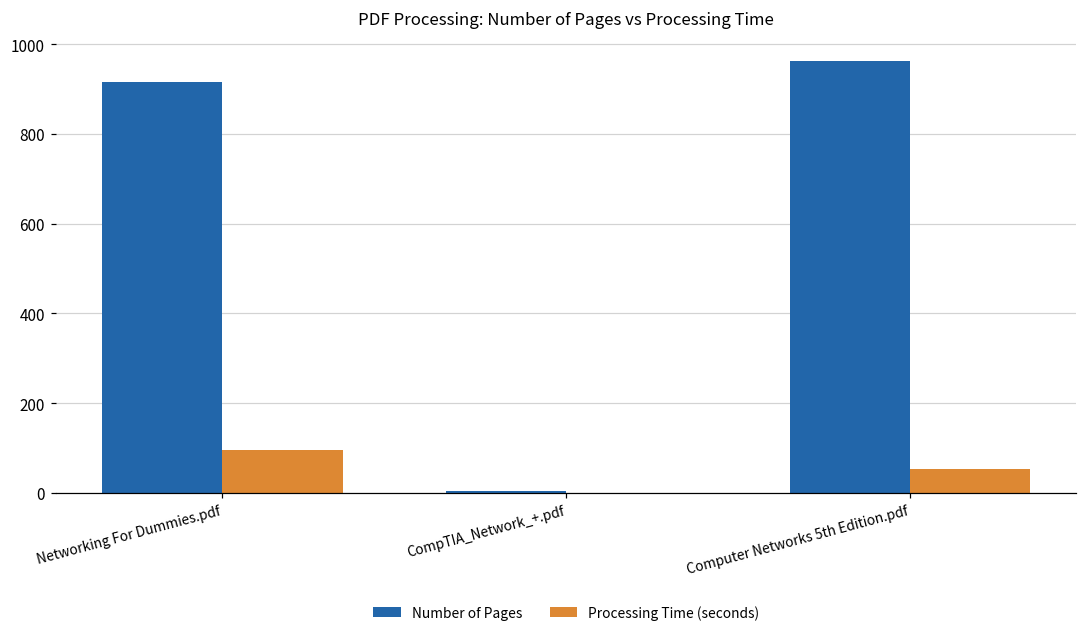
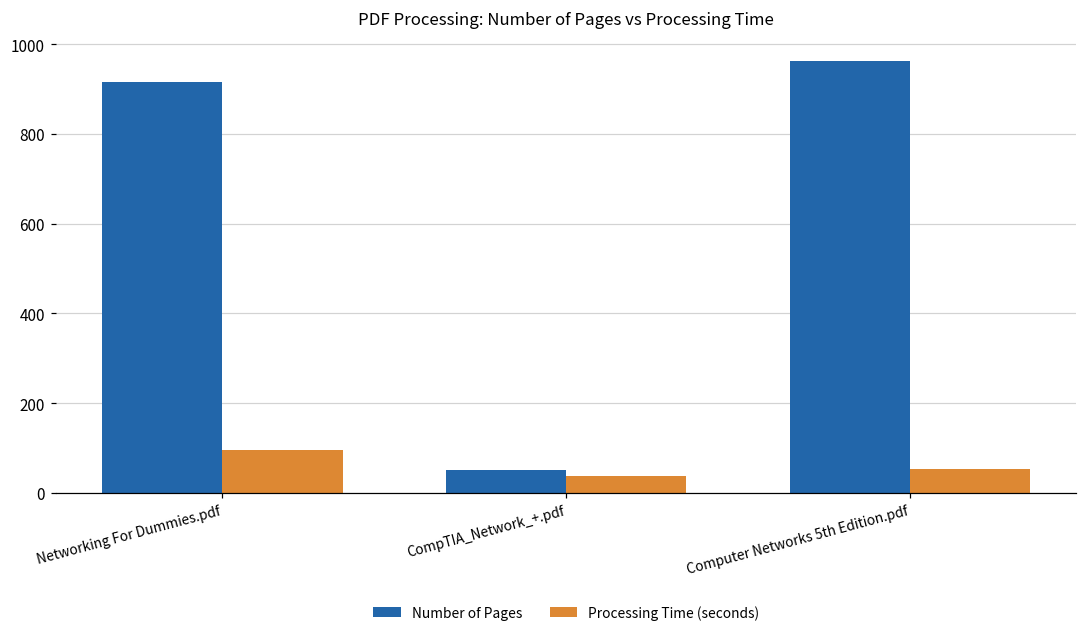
Number of Pages, CompTIA_Network_+.pdf: 0 -> 50
Processing Time (seconds), CompTIA_Network_+.pdf: 0 -> 40
